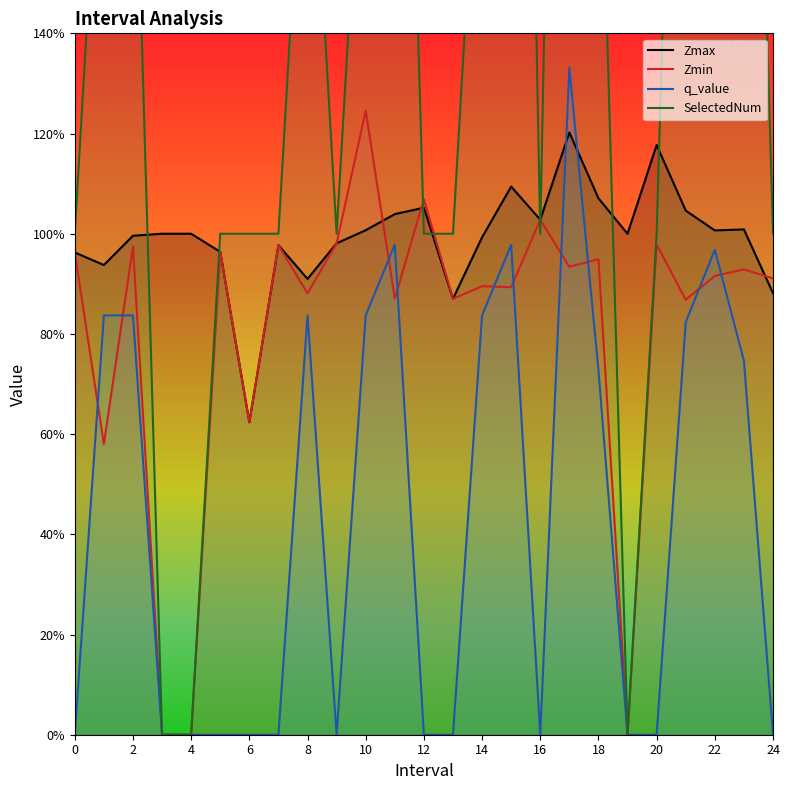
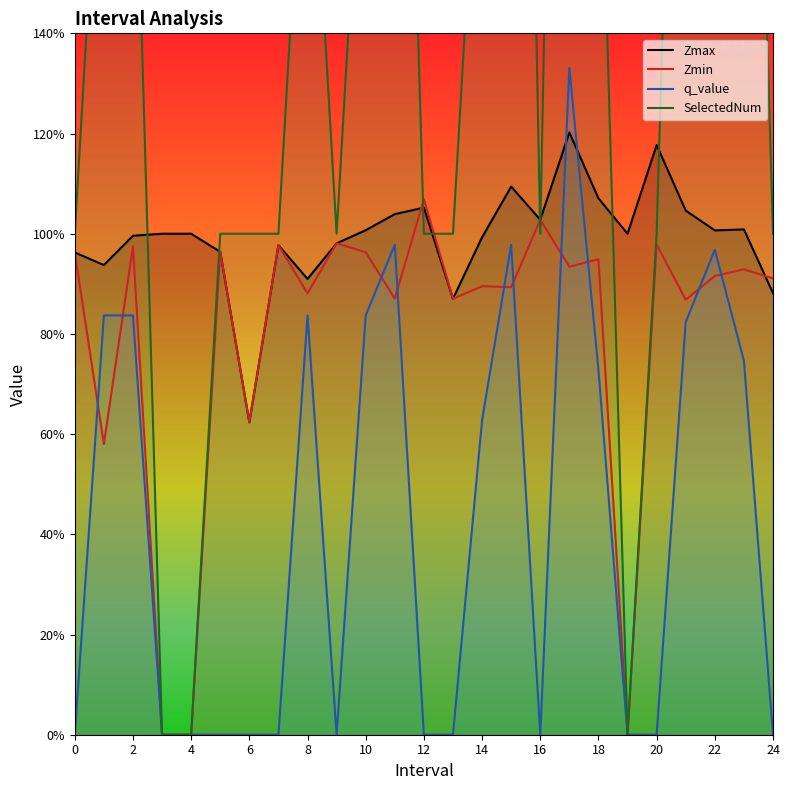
Zmin, 10: 125% -> 96%
q_value, 14: 84% -> 63%
